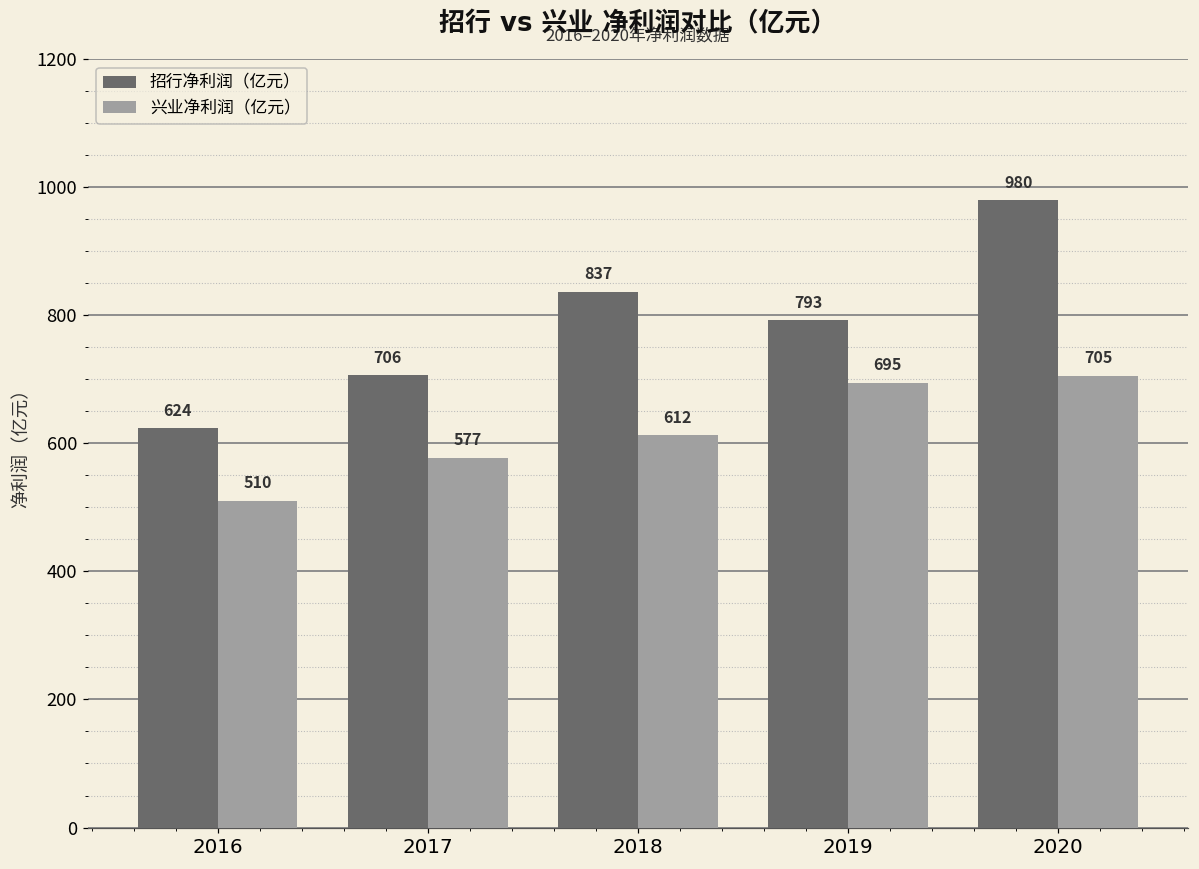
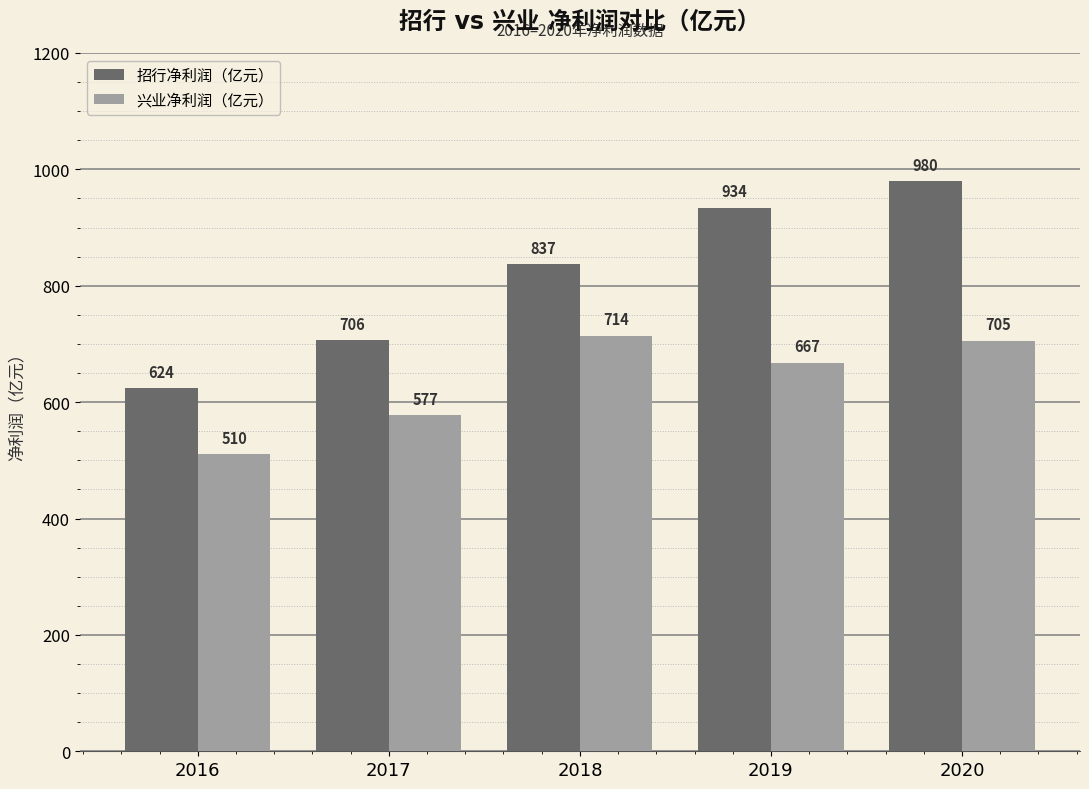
兴业净利润（亿元）, 2018: 612 -> 714
招行净利润（亿元）, 2019: 793 -> 934
兴业净利润（亿元）, 2019: 695 -> 667
